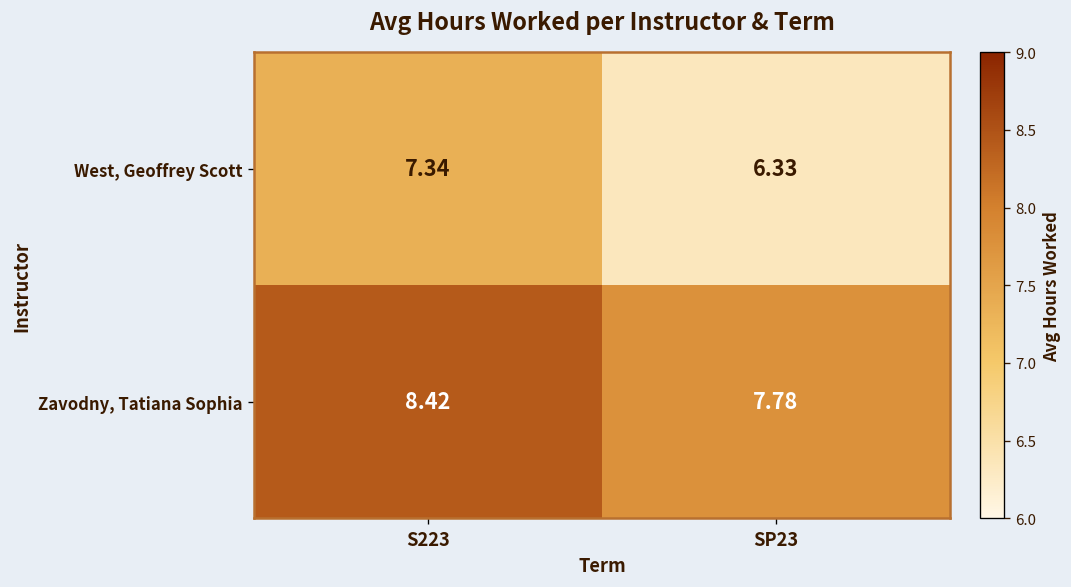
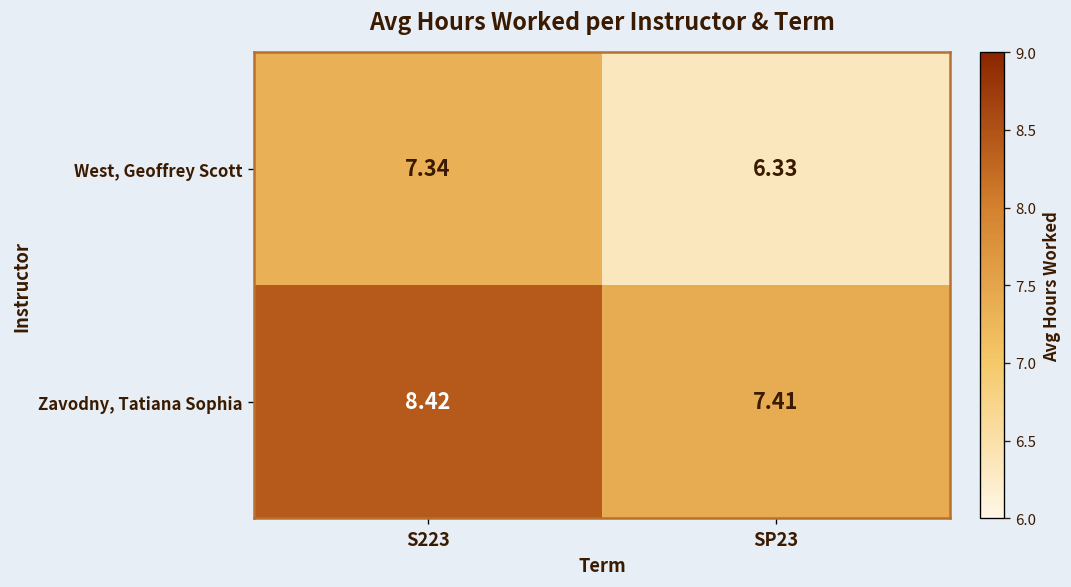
Zavodny, Tatiana Sophia, SP23: 7.78 -> 7.41
